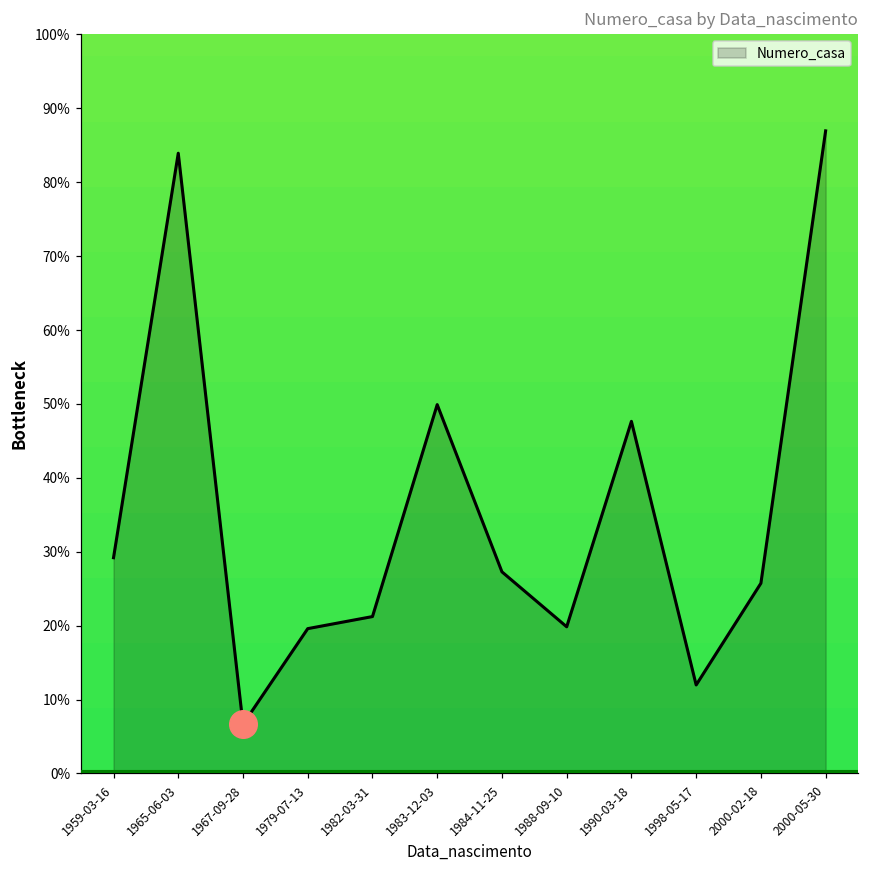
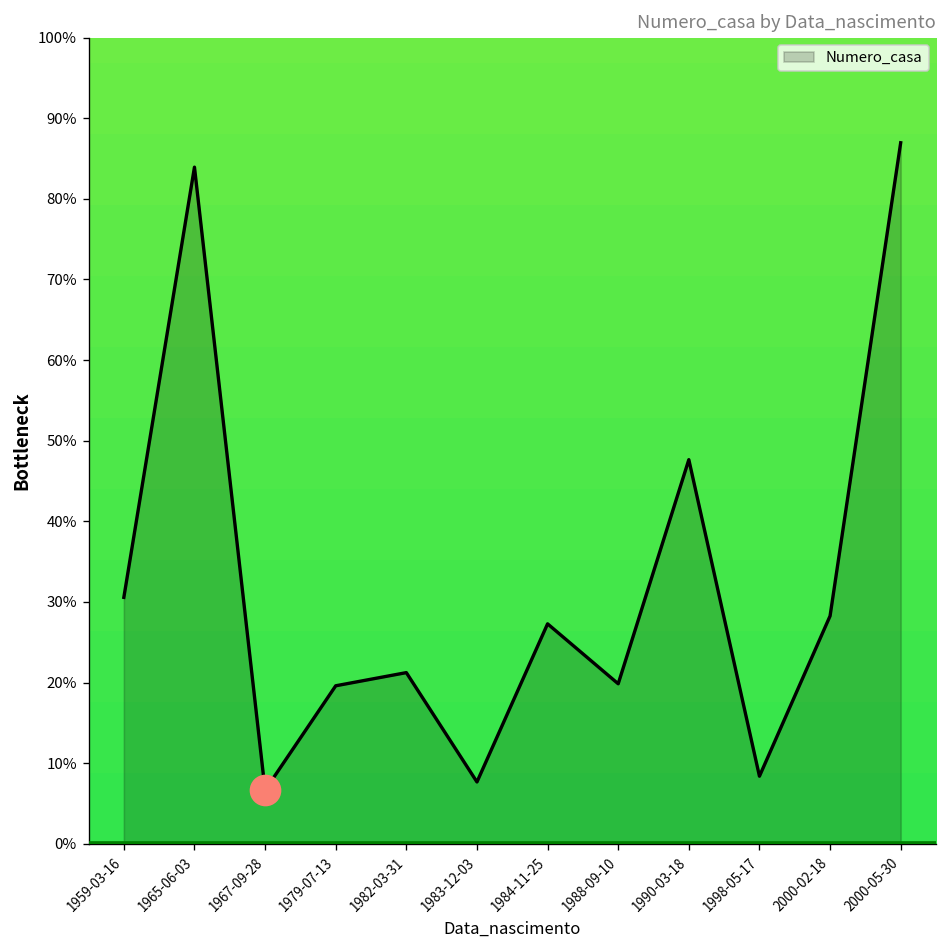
Numero_casa, 1959-03-16: 29% -> 31%
Numero_casa, 1983-12-03: 50% -> 8%
Numero_casa, 1998-05-17: 12% -> 8%
Numero_casa, 2000-02-18: 26% -> 28%
